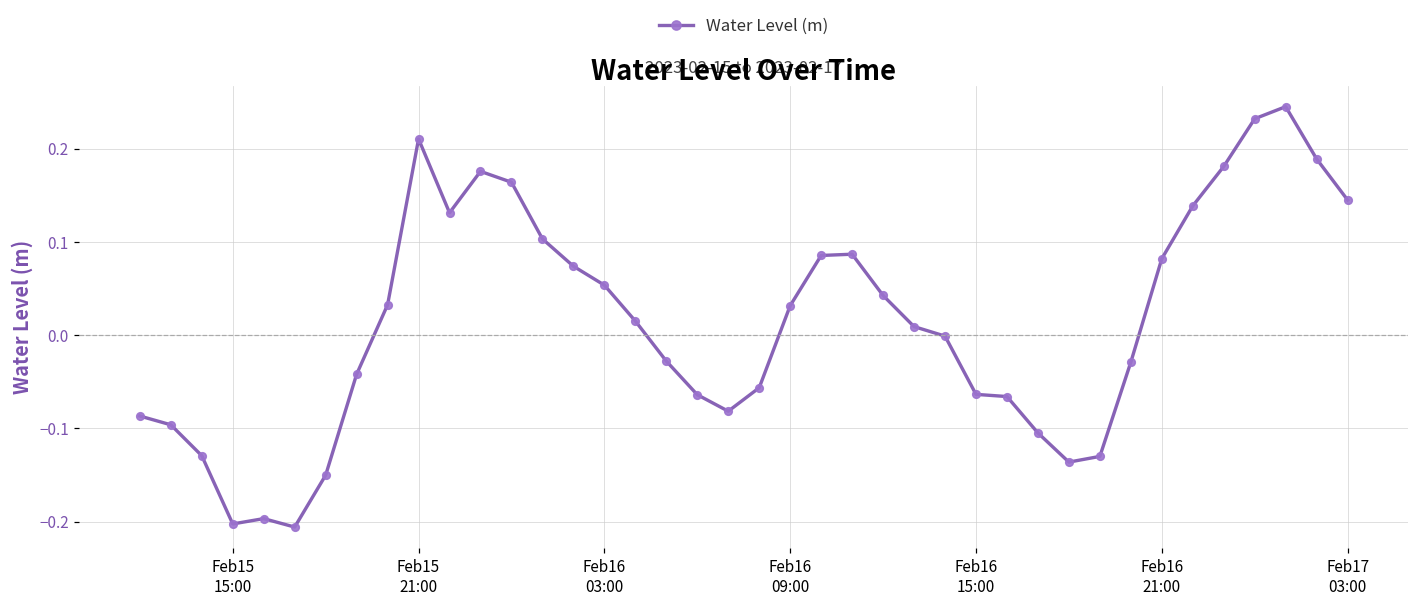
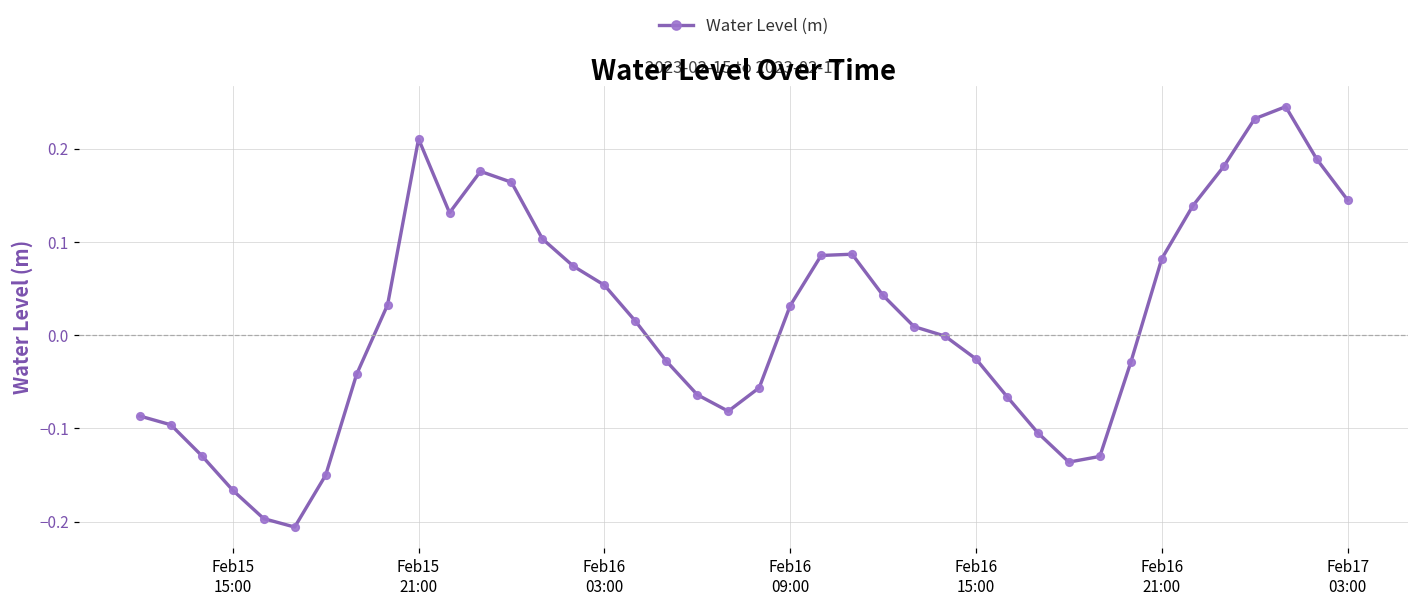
Feb15 15:00: -0.20 -> -0.17
Feb16 15:00: -0.06 -> -0.03
